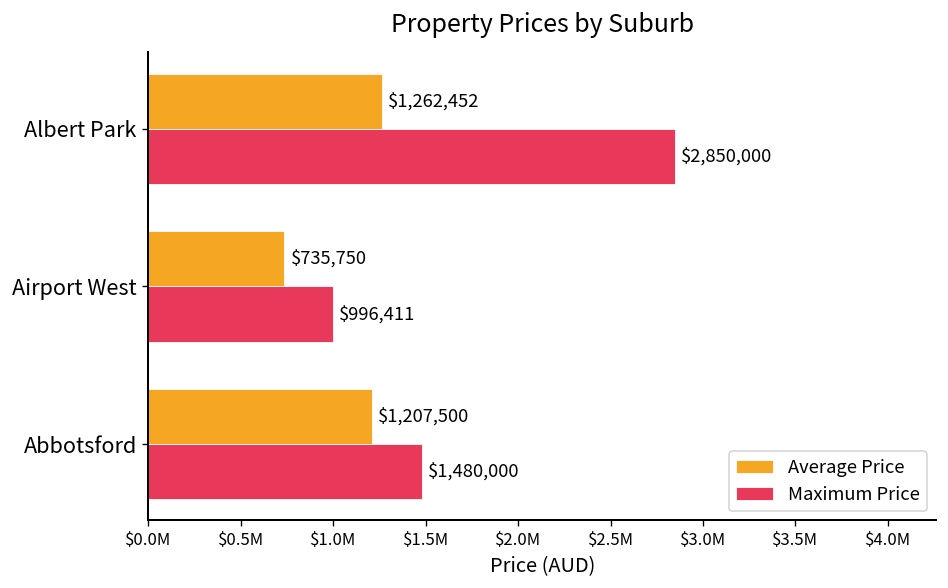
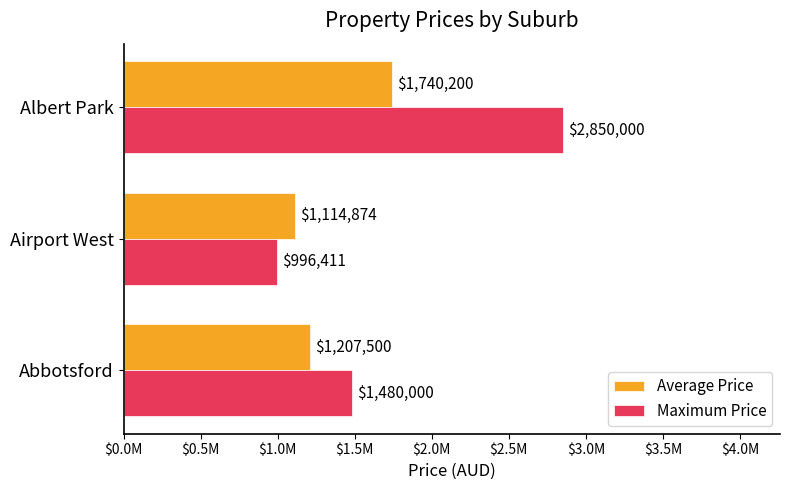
Average Price, Albert Park: $1,262,452 -> $1,740,200
Average Price, Airport West: $735,750 -> $1,114,874
